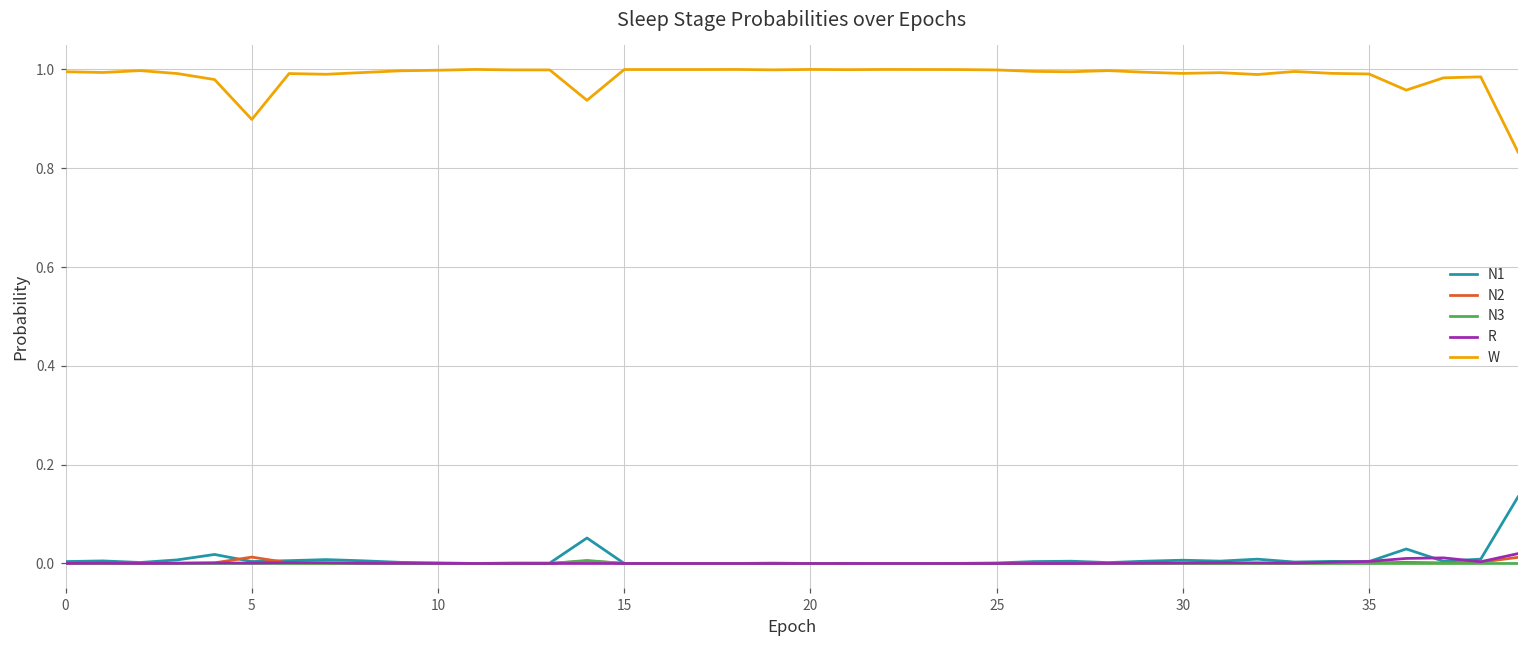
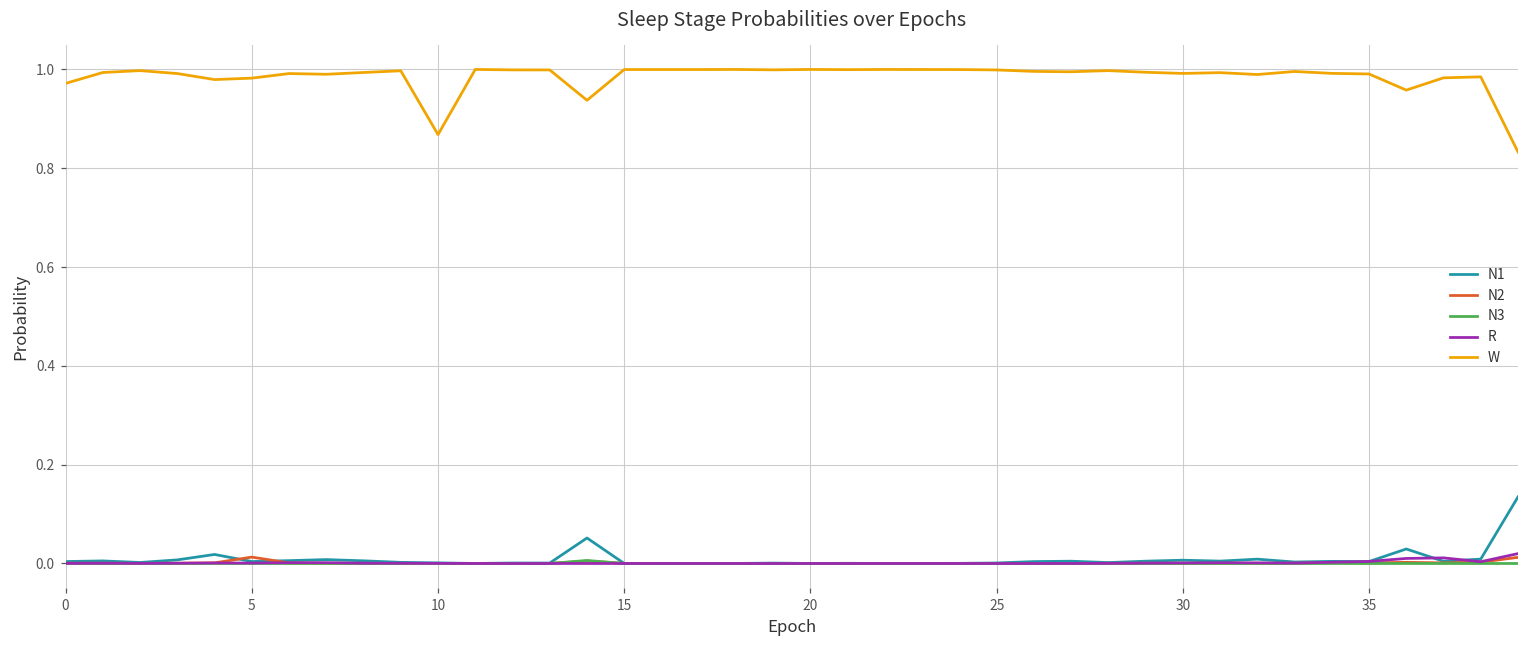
W, 0: 1.00 -> 0.97
W, 5: 0.90 -> 0.98
W, 10: 1.00 -> 0.87
